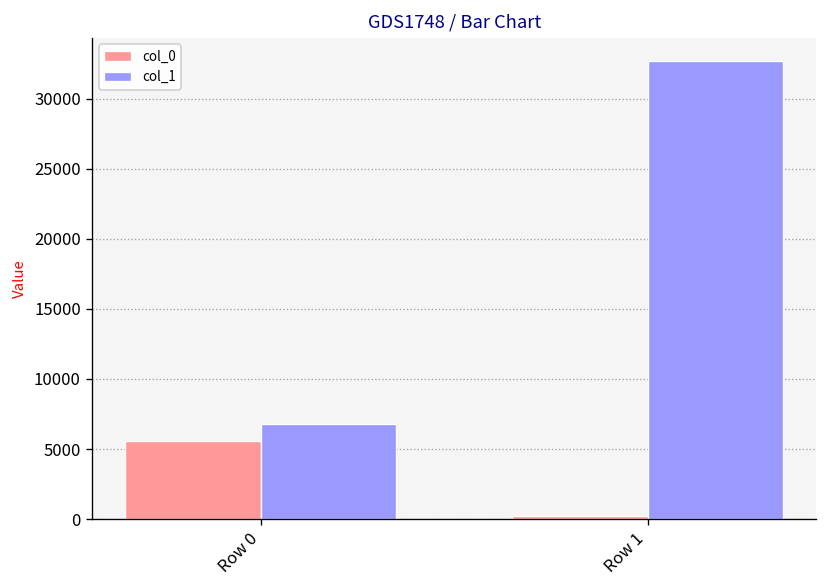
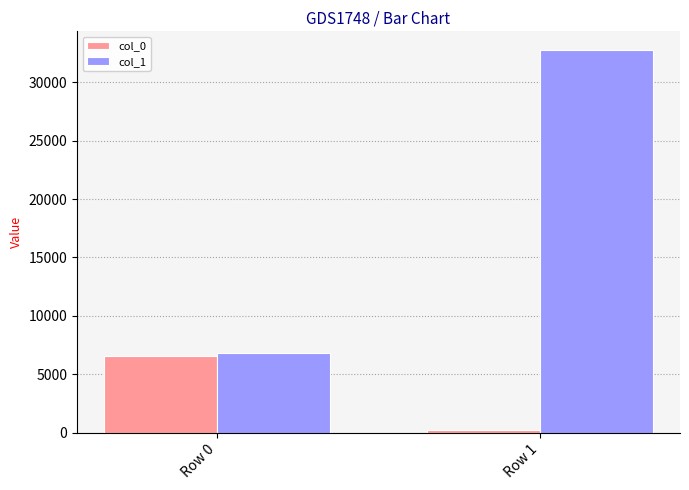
col_0, Row 0: 5600 -> 6600
